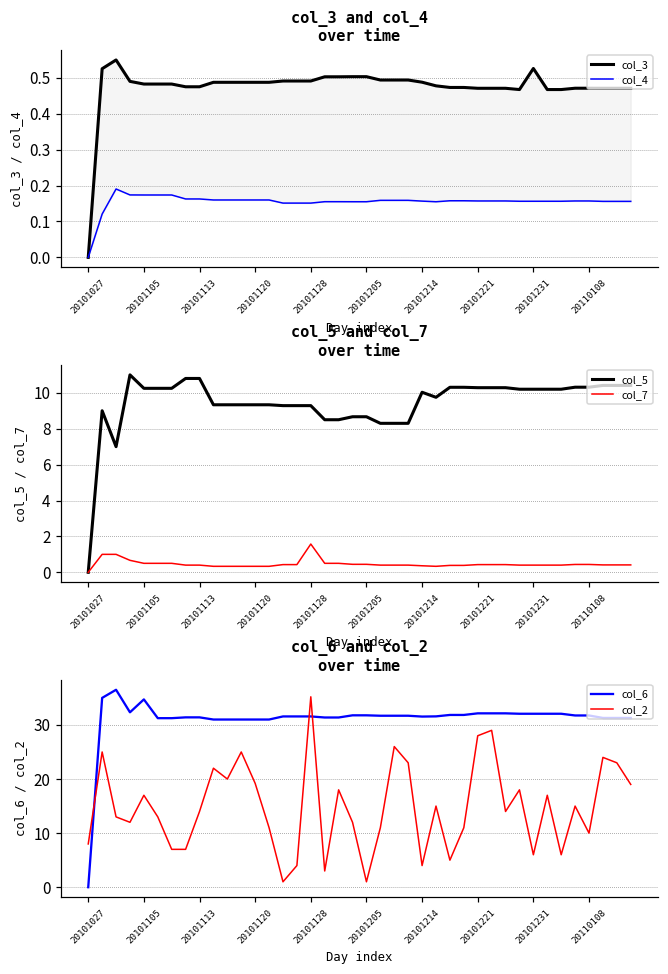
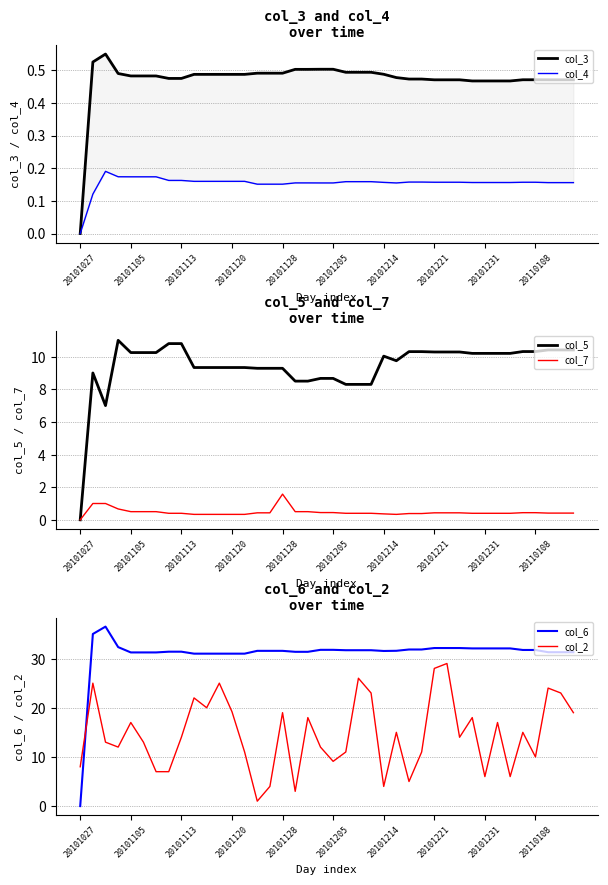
col_3 and col_4 over time, col_3, 20101231: 0.53 -> 0.47
col_6 and col_2 over time, col_6, 20101105: 35 -> 31
col_6 and col_2 over time, col_2, 20101128: 35 -> 19
col_6 and col_2 over time, col_2, 20101205: 1 -> 9
